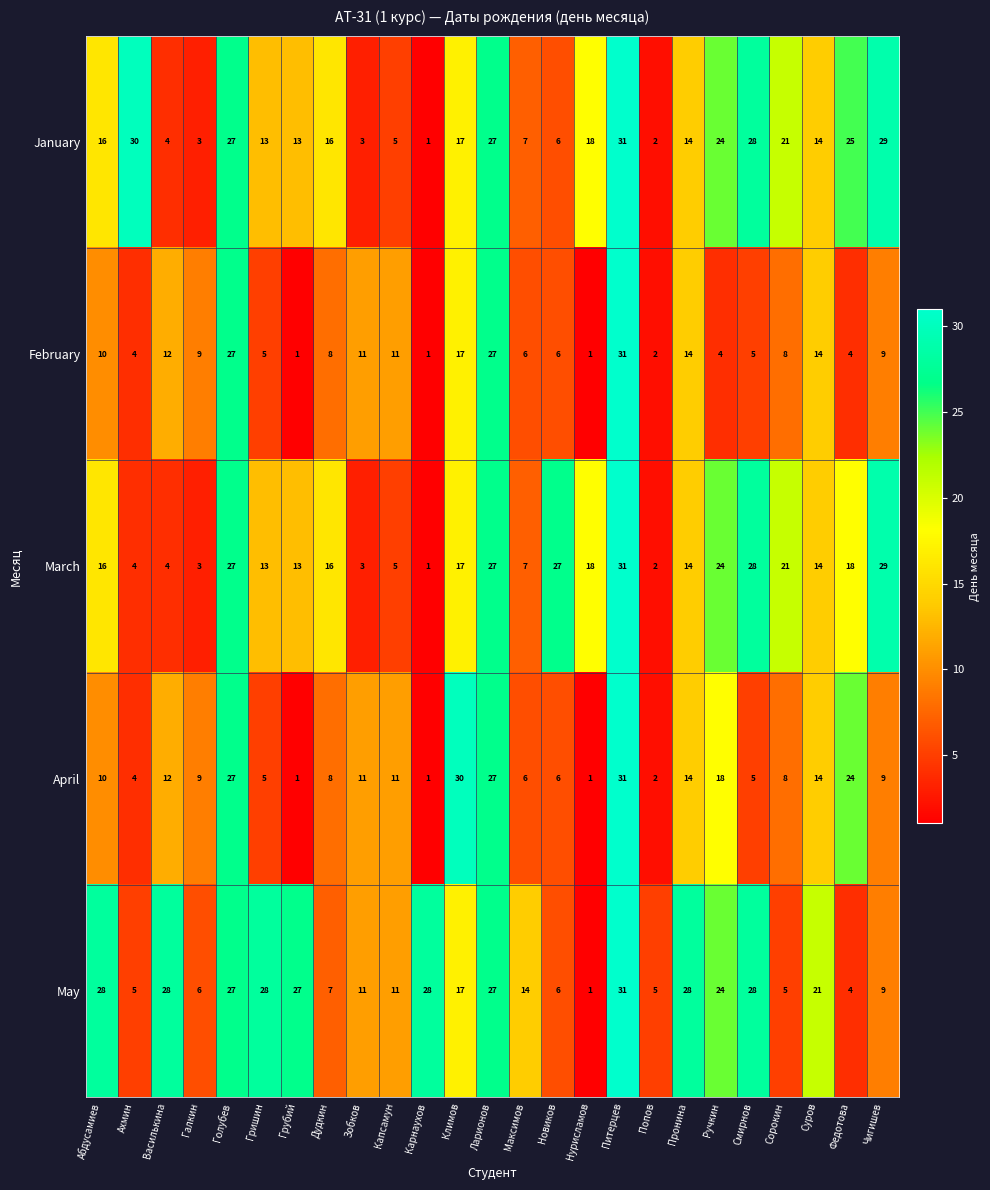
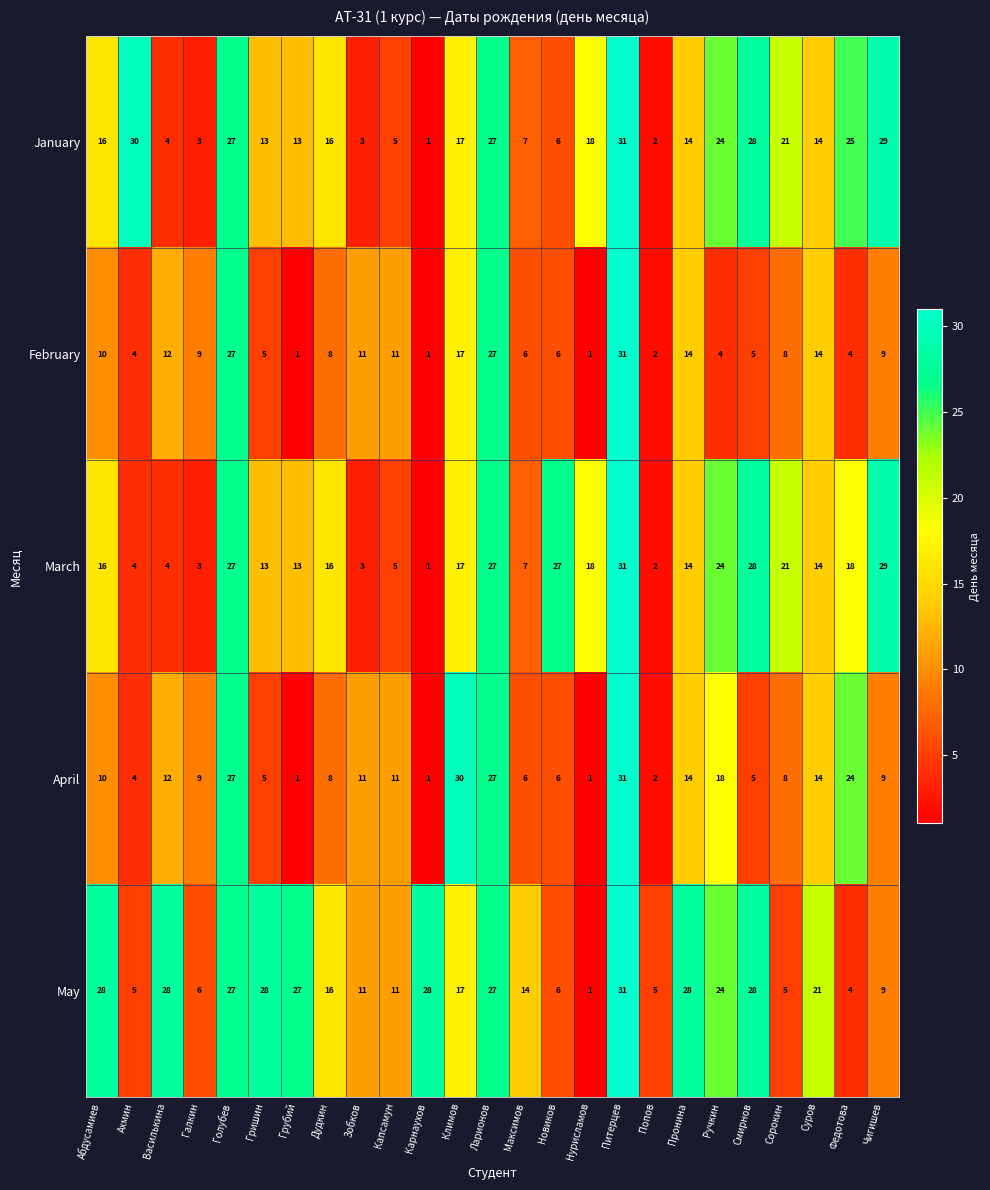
May, Дудкин: 7 -> 16
